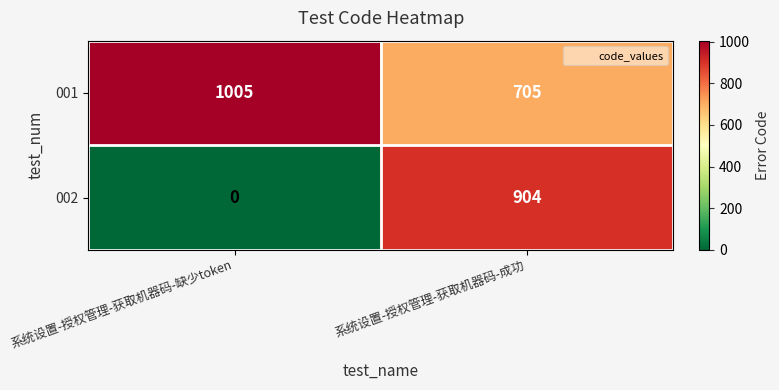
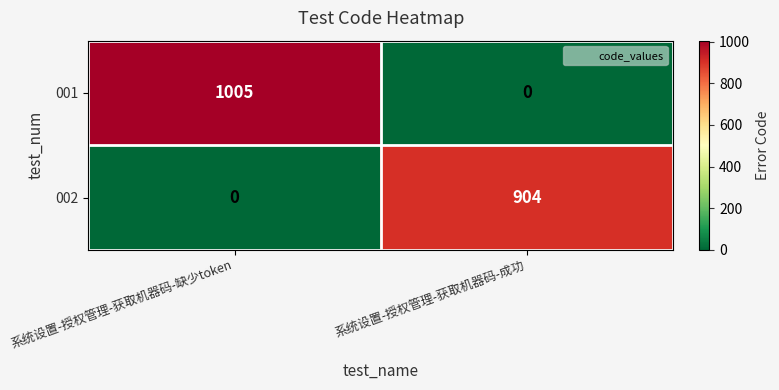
001, 系统设置-授权管理-获取机器码-成功: 705 -> 0
